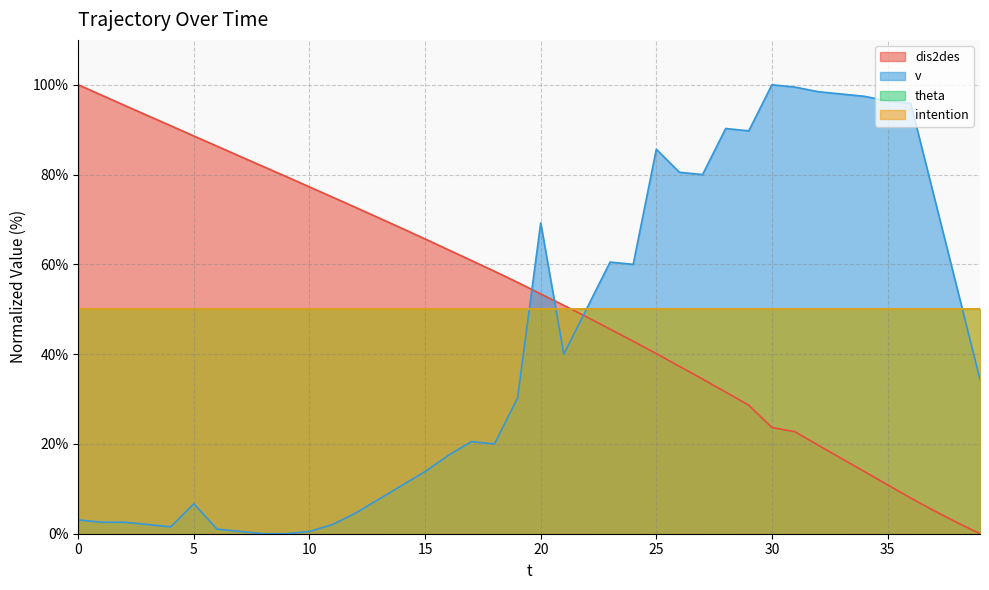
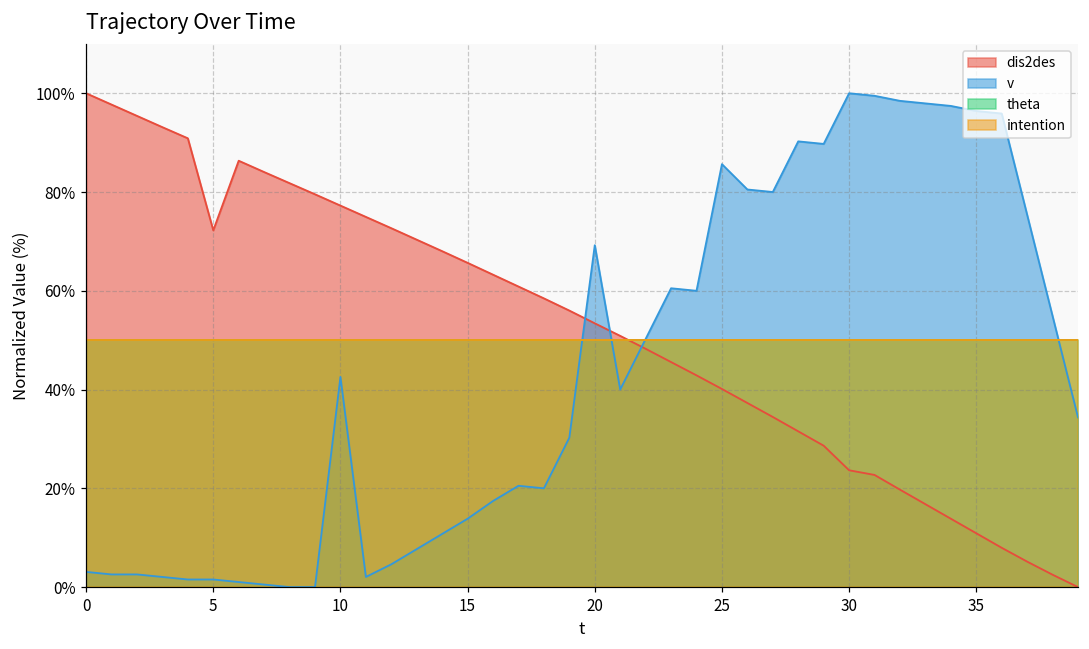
dis2des, 5: 89% -> 72%
v, 5: 7% -> 2%
v, 10: 1% -> 43%
